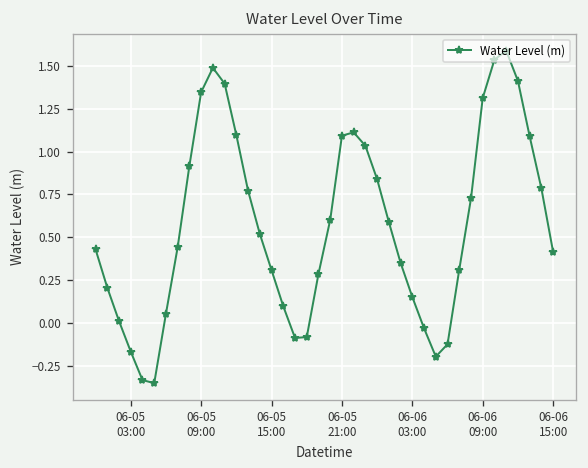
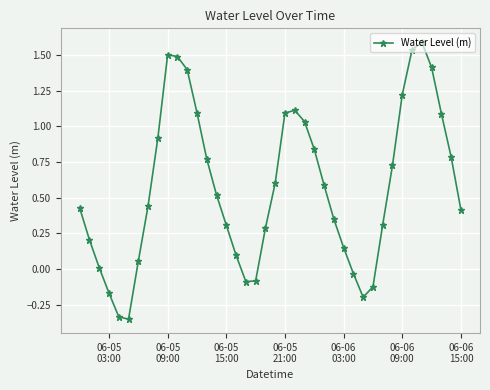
06-05 09:00: 1.35 -> 1.50
06-06 09:00: 1.31 -> 1.22
